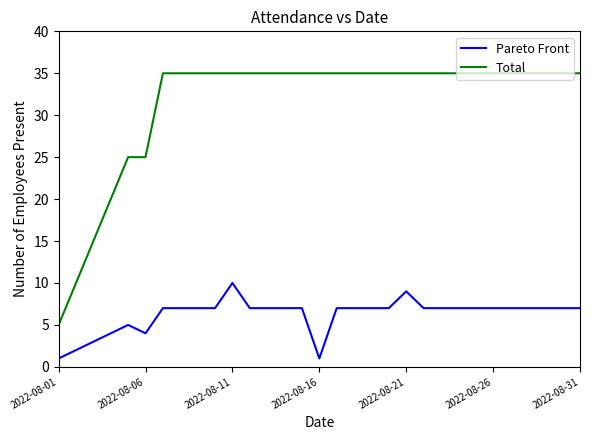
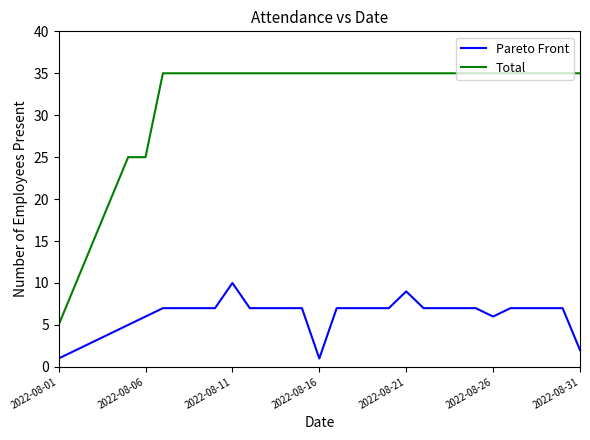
Pareto Front, 2022-08-06: 4 -> 6
Pareto Front, 2022-08-26: 7 -> 6
Pareto Front, 2022-08-31: 7 -> 2
